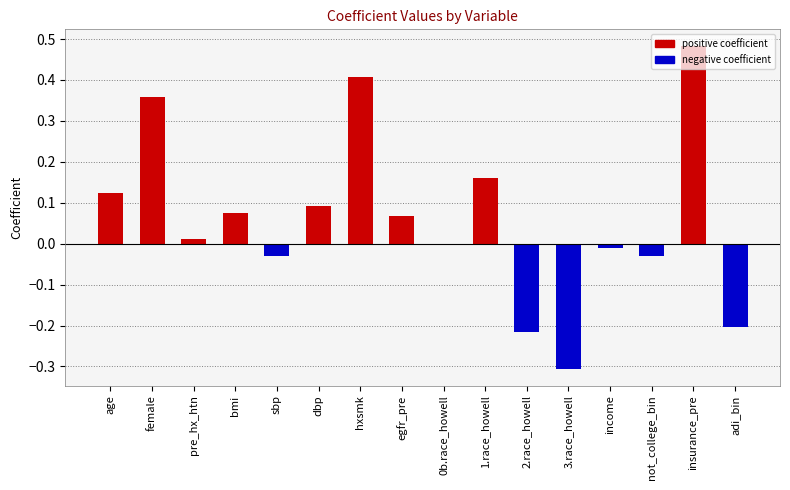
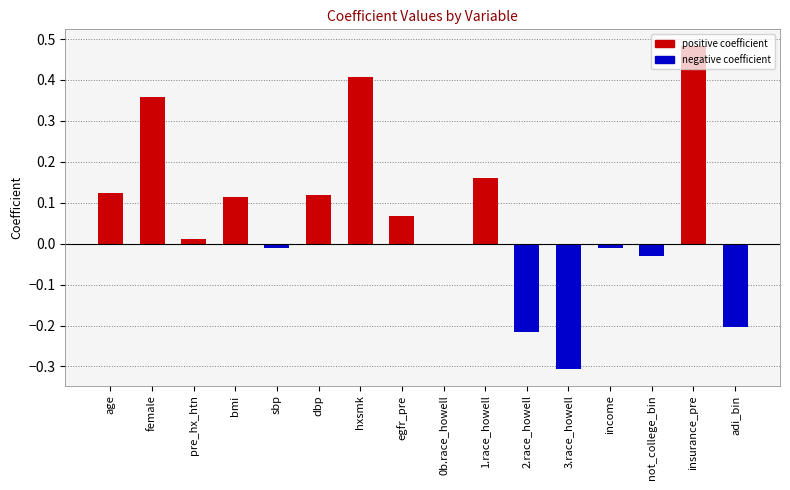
bmi: 0.08 -> 0.12
sbp: -0.03 -> -0.01
dbp: 0.09 -> 0.12
